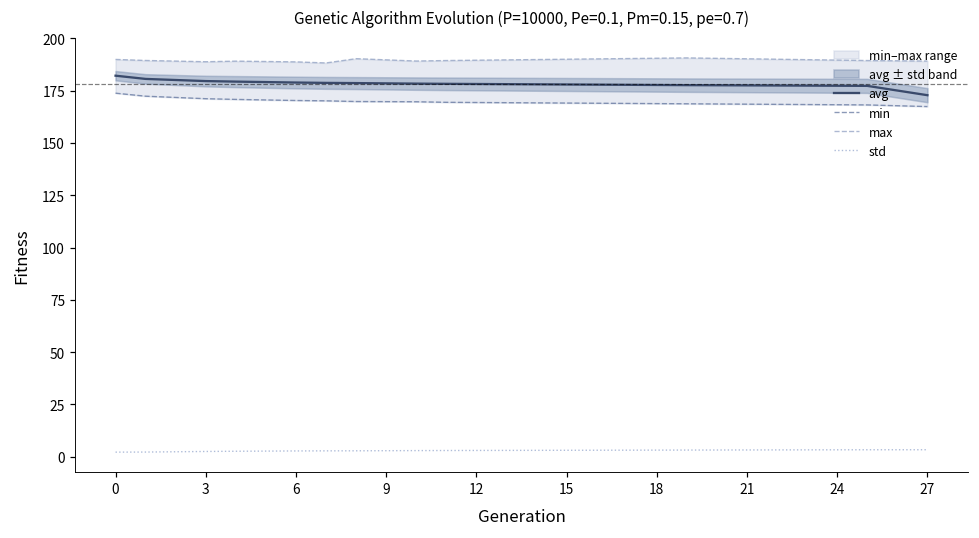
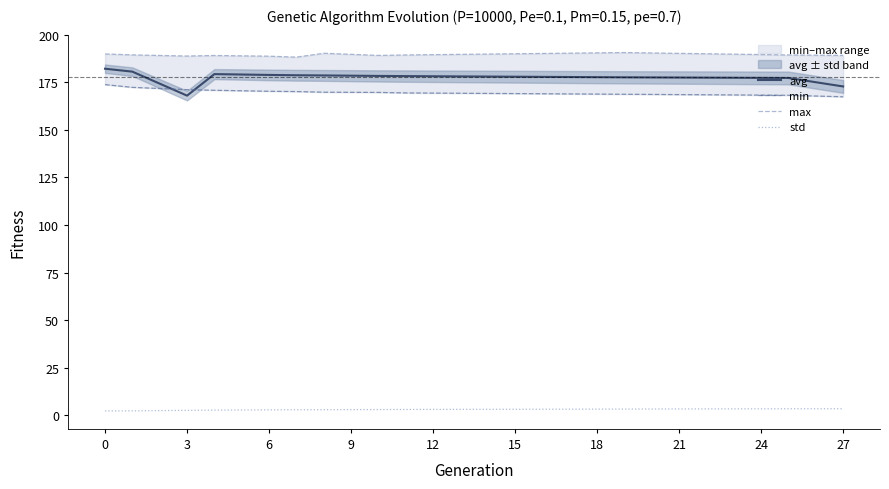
avg, 3: 180 -> 168
